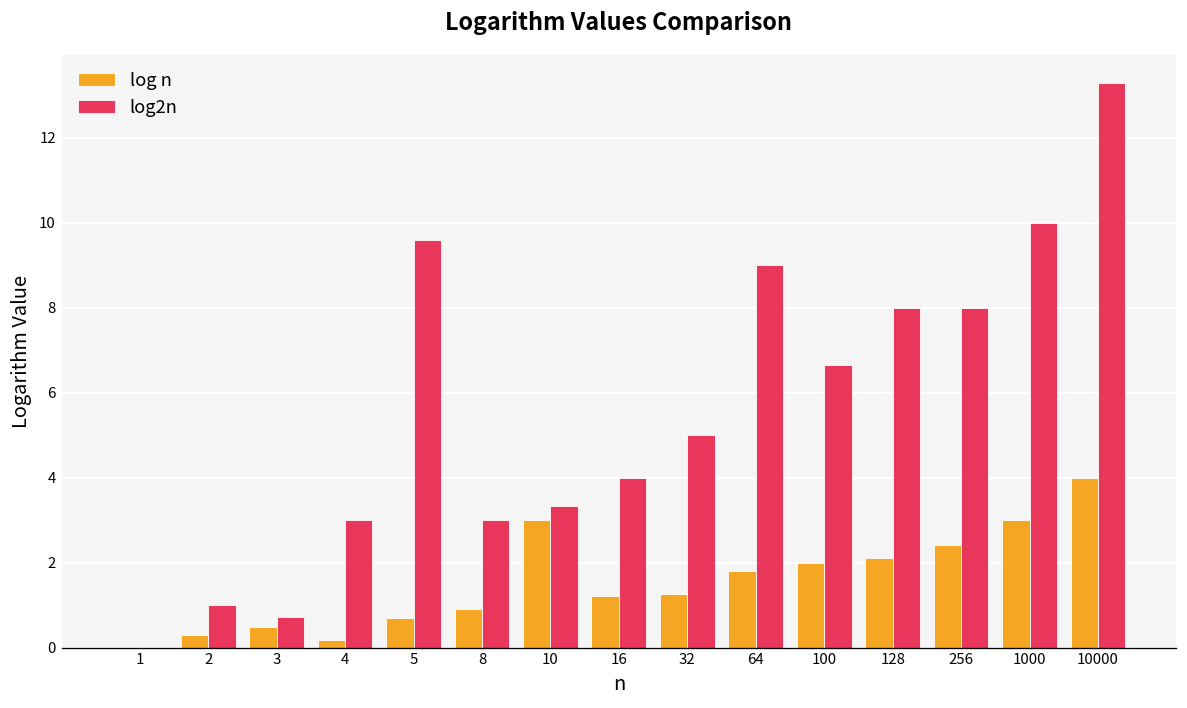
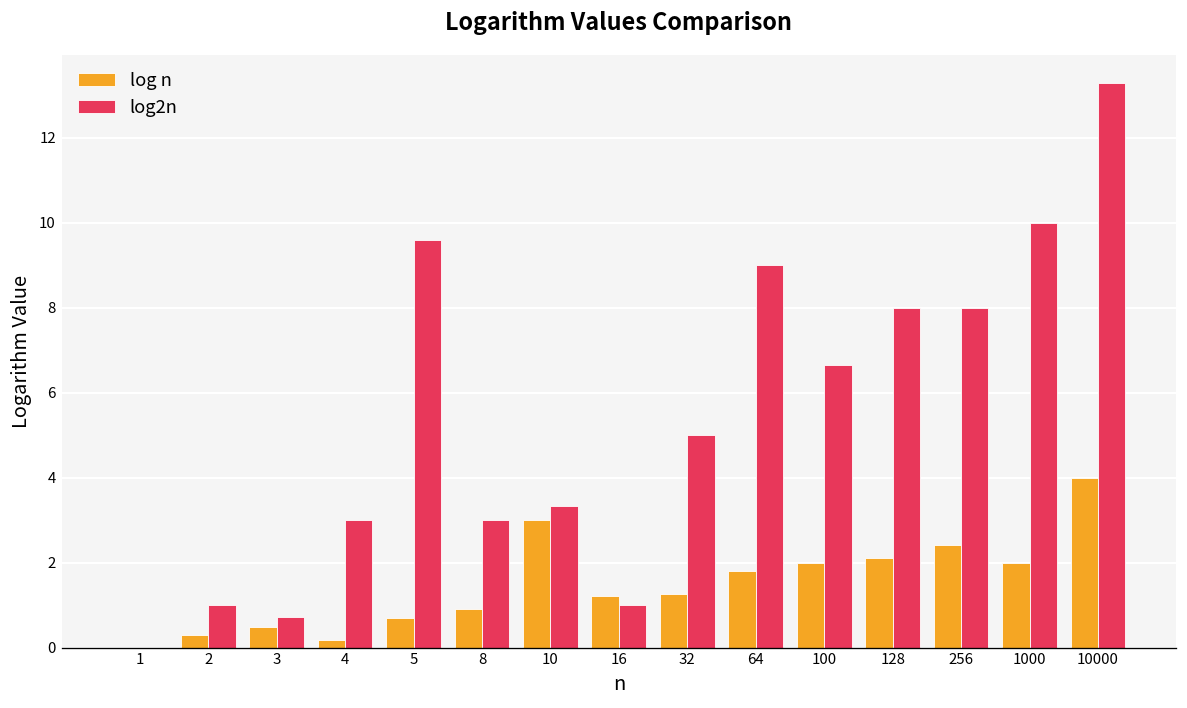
log2n, 16: 4 -> 1
log n, 1000: 3 -> 2
